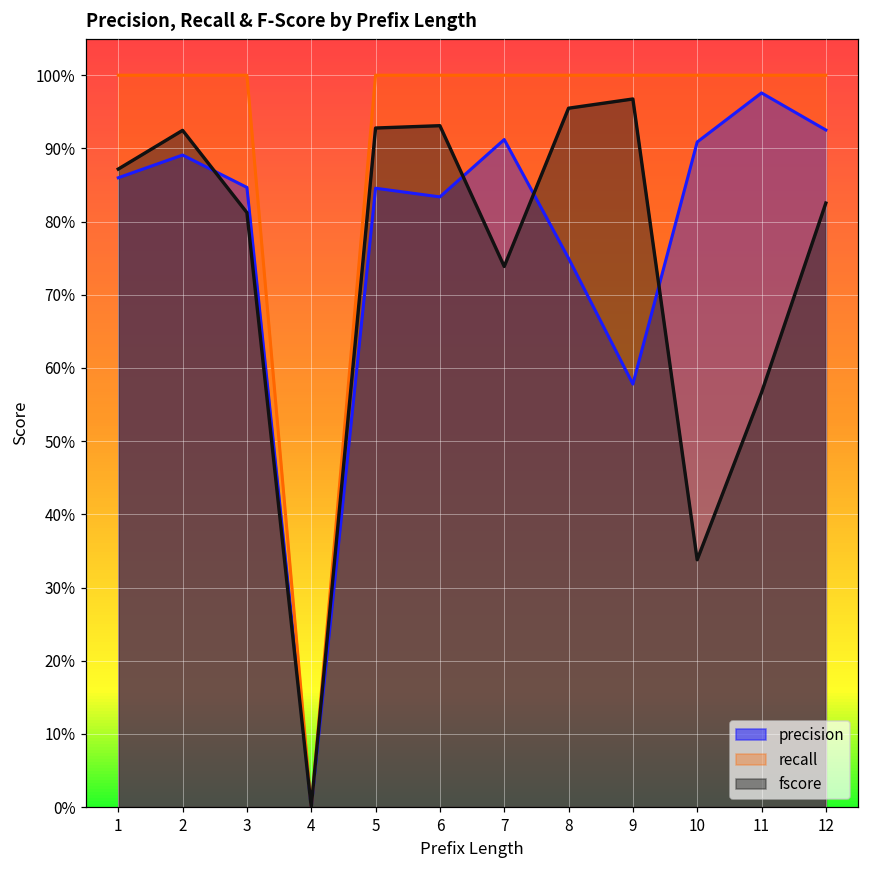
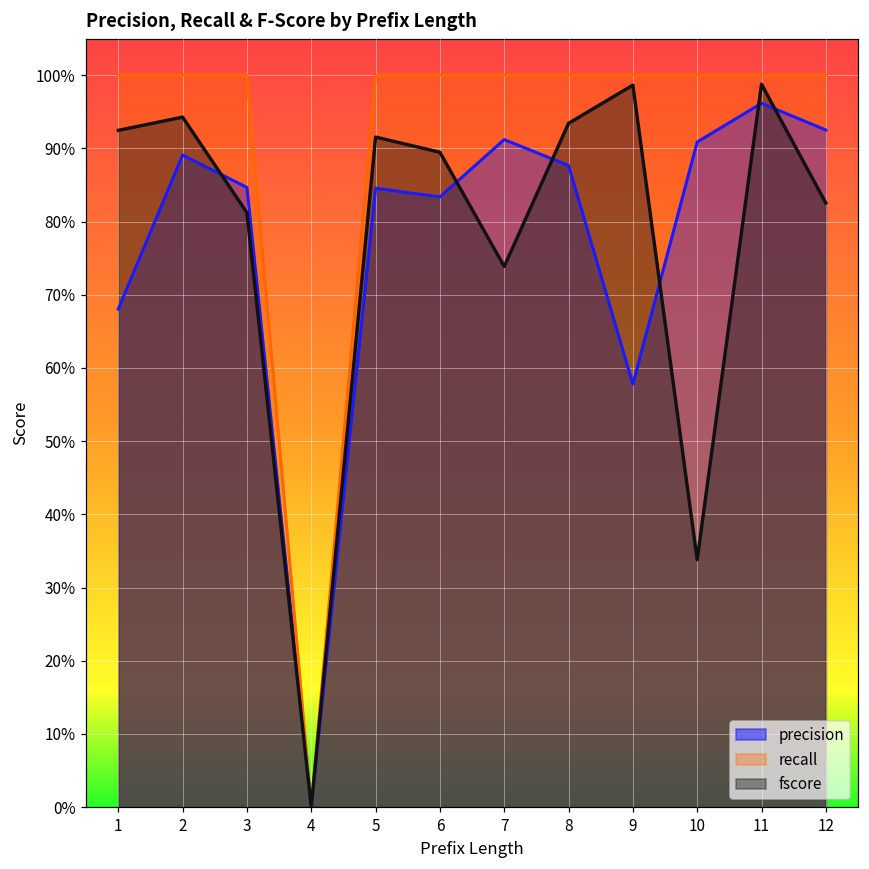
precision, 1: 86% -> 68%
fscore, 1: 87% -> 92%
fscore, 2: 92% -> 94%
fscore, 5: 93% -> 92%
fscore, 6: 93% -> 89%
precision, 8: 75% -> 88%
fscore, 8: 95% -> 93%
fscore, 9: 97% -> 99%
precision, 11: 98% -> 96%
fscore, 11: 57% -> 99%
